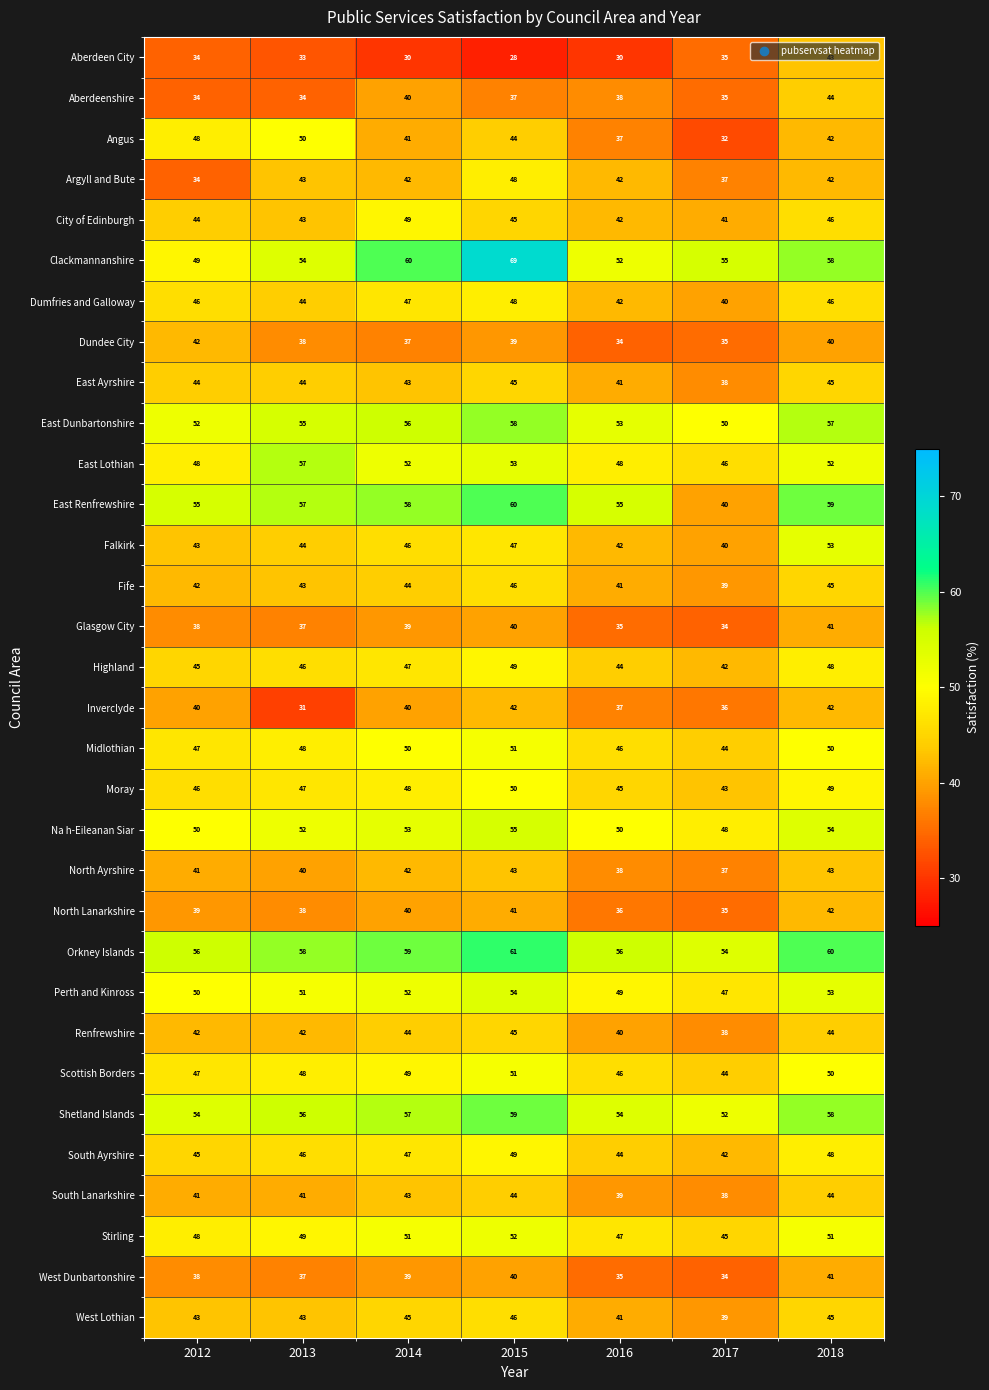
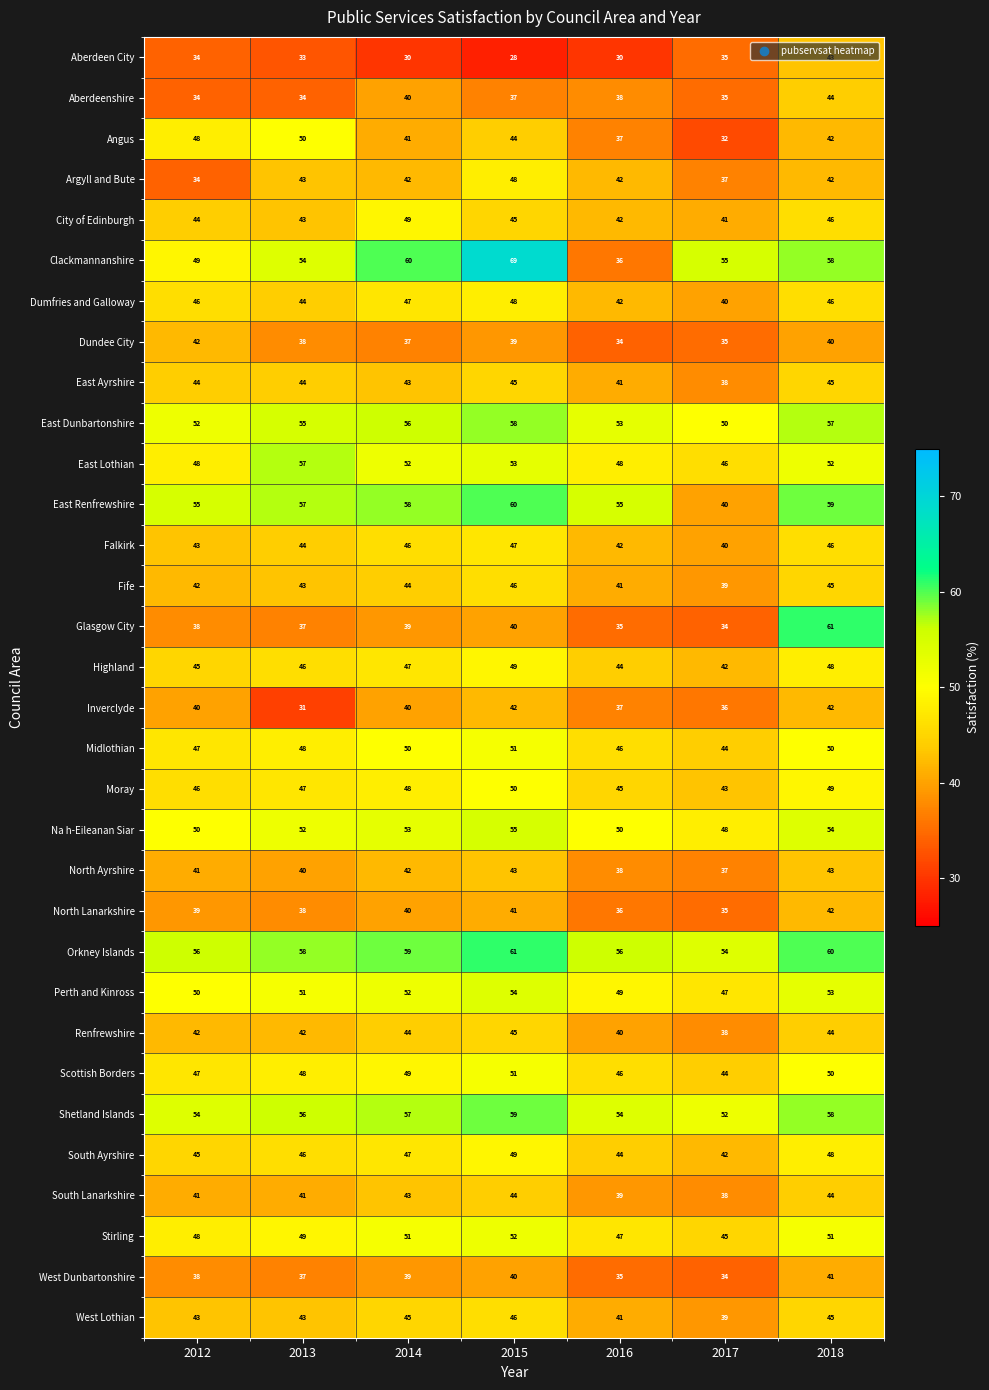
Clackmannanshire, 2016: 52 -> 36
Falkirk, 2018: 53 -> 46
Glasgow City, 2018: 41 -> 61
